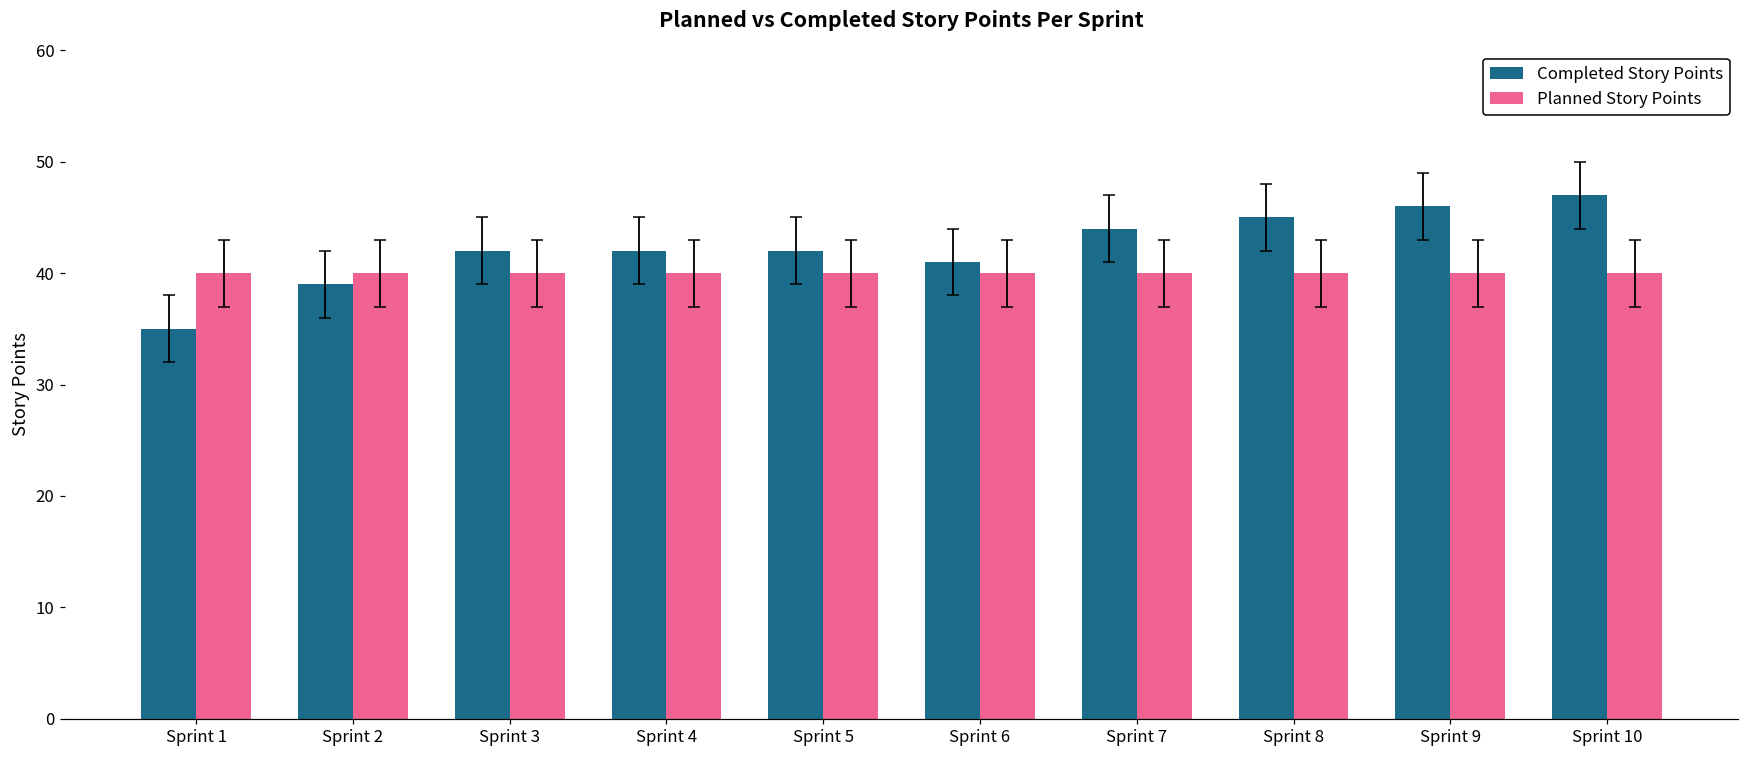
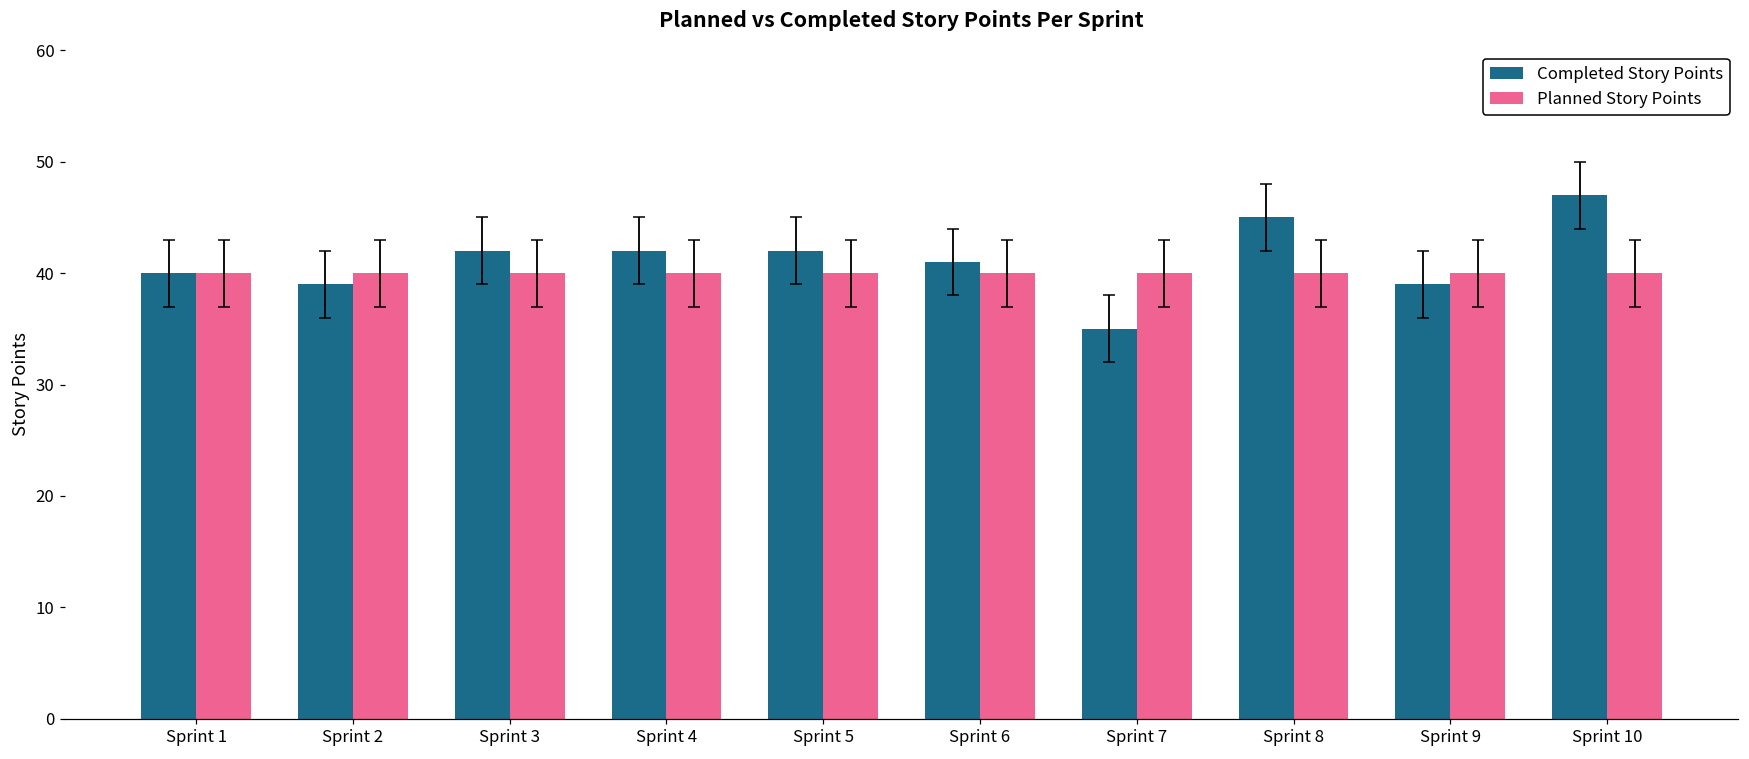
Completed Story Points, Sprint 1: 35 -> 40
Completed Story Points, Sprint 7: 44 -> 35
Completed Story Points, Sprint 9: 46 -> 39
